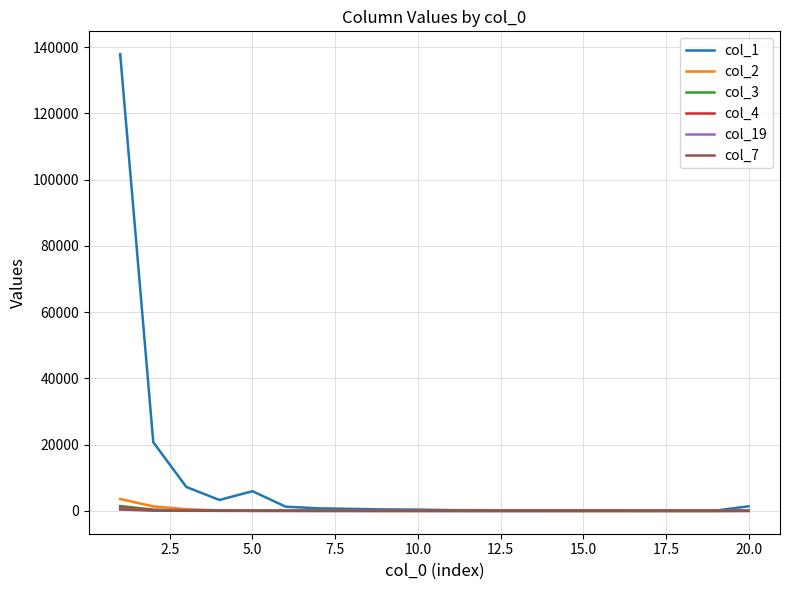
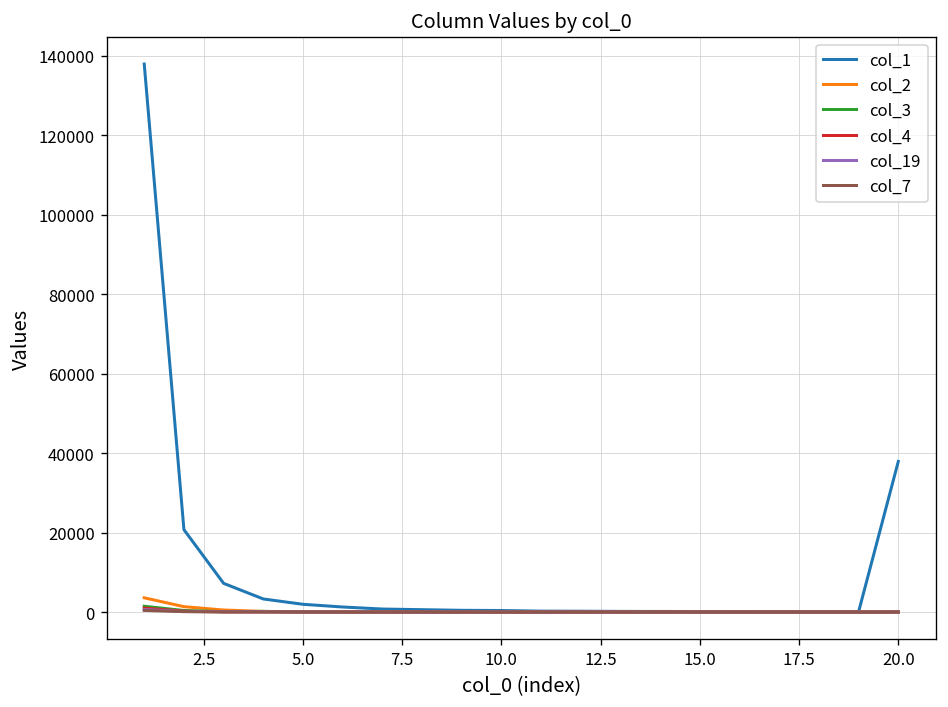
col_1, 5.0: 6000 -> 2000
col_1, 20.0: 1000 -> 38000
